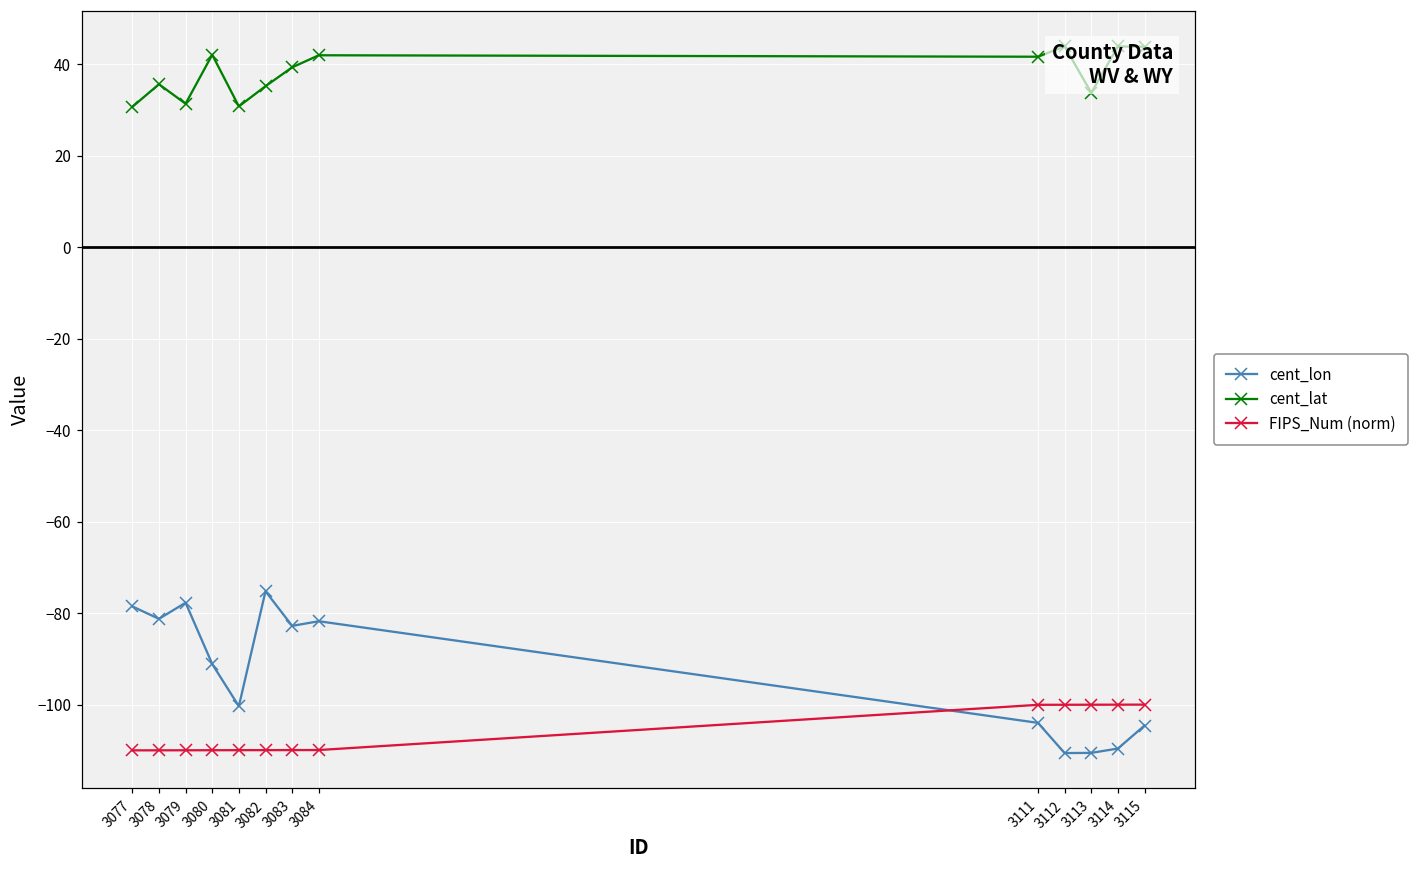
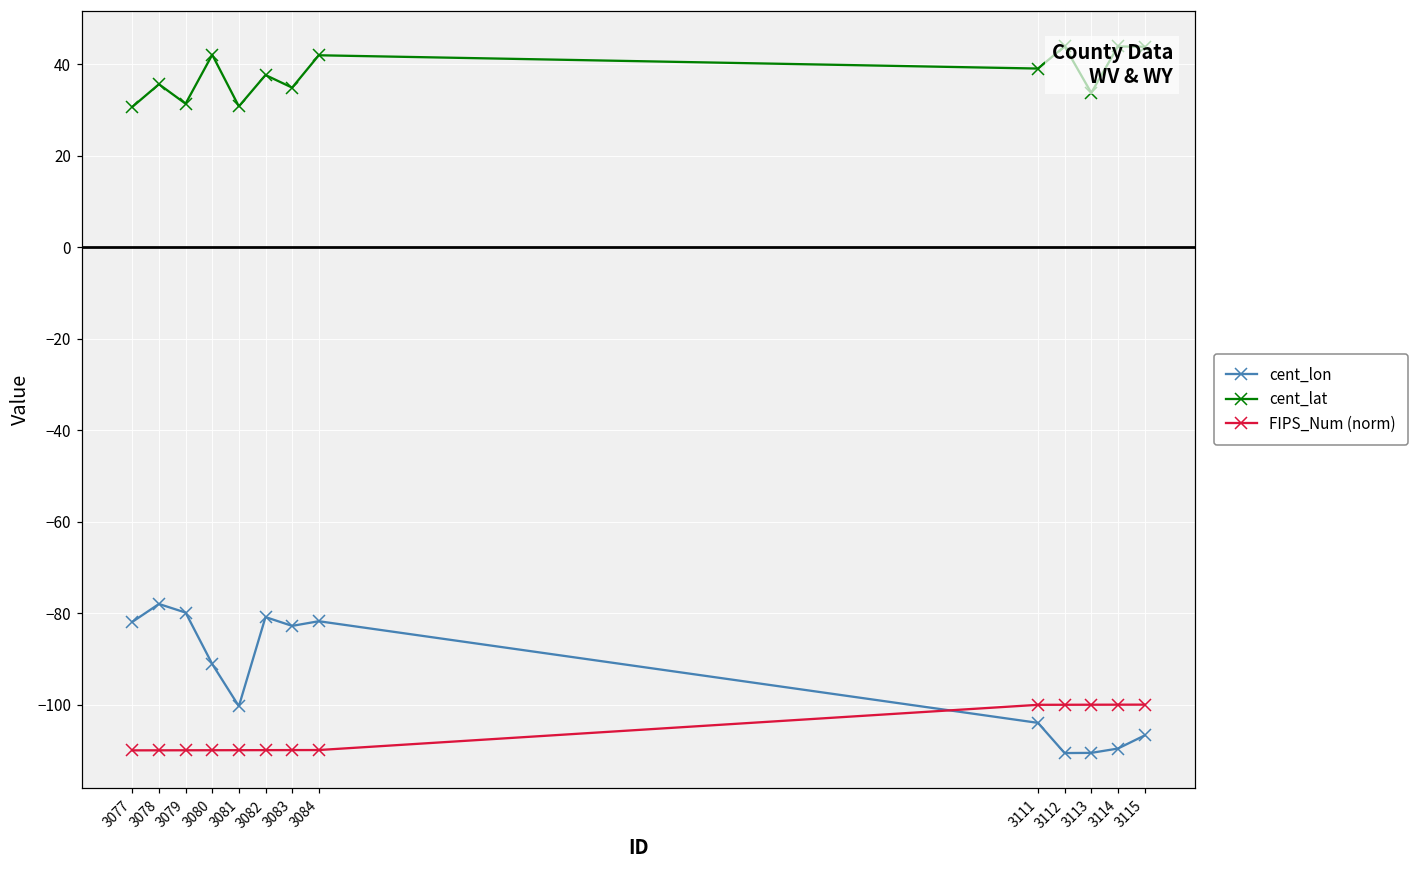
cent_lon, 3077: -79 -> -82
cent_lon, 3078: -81 -> -78
cent_lon, 3079: -78 -> -80
cent_lon, 3082: -75 -> -81
cent_lat, 3082: 35 -> 38
cent_lat, 3083: 39 -> 35
cent_lat, 3111: 42 -> 39
cent_lon, 3115: -105 -> -107
